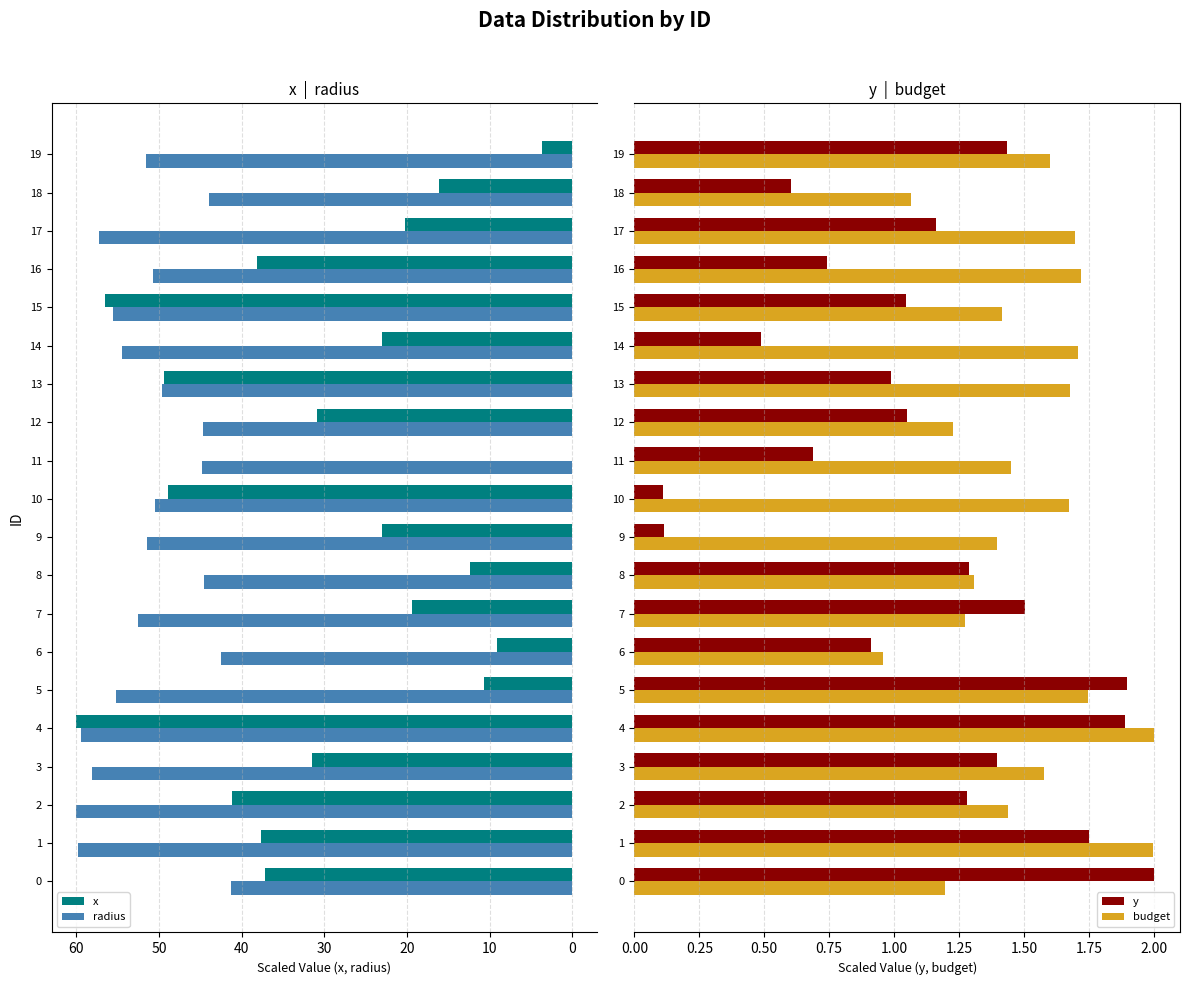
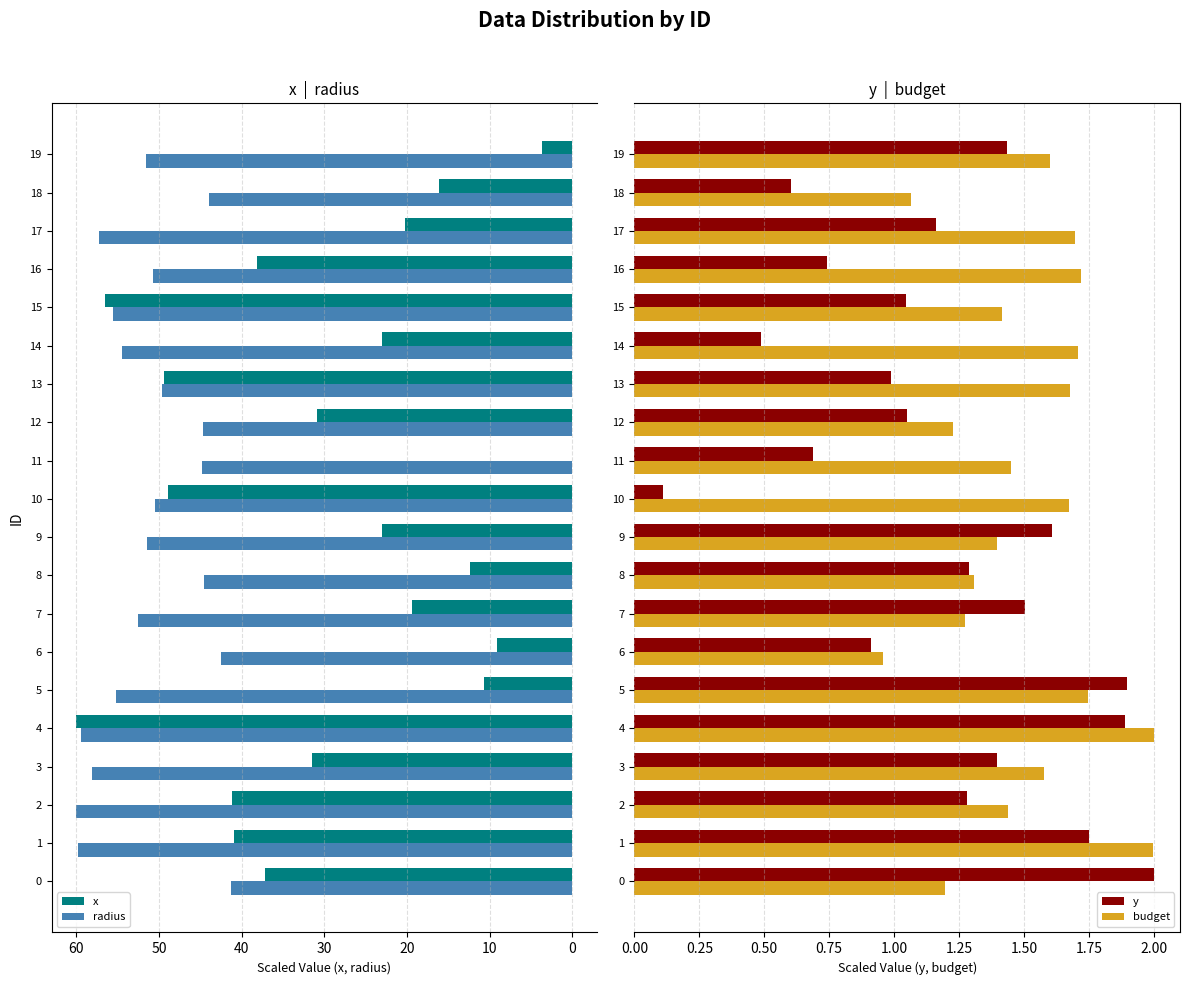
x | radius, x, 1: 38 -> 41
y | budget, y, 9: 0.12 -> 1.61
